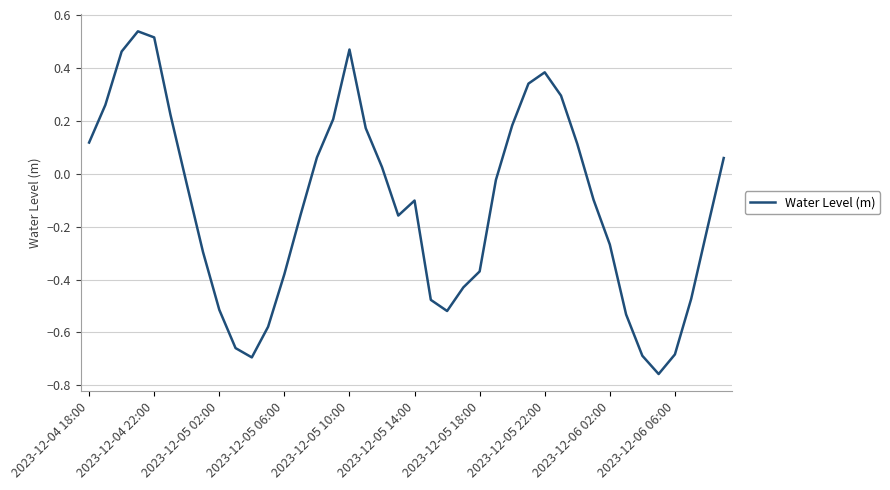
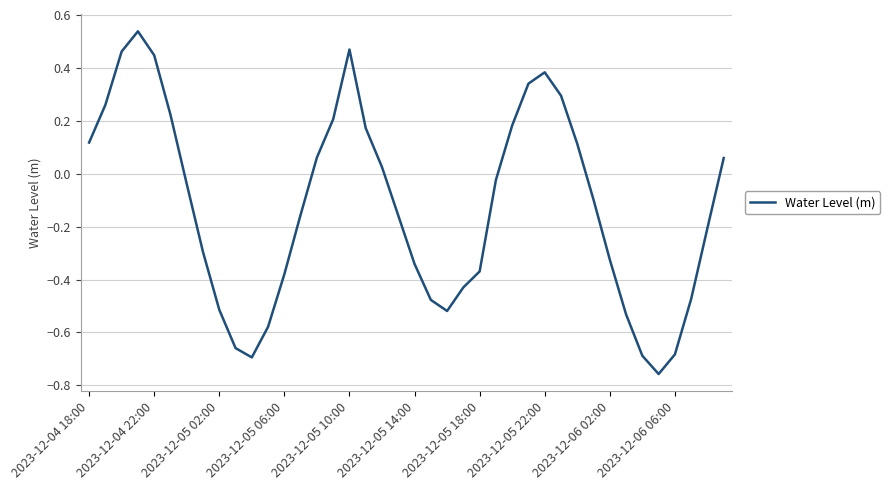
2023-12-04 22:00: 0.52 -> 0.45
2023-12-05 14:00: -0.10 -> -0.34
2023-12-06 02:00: -0.27 -> -0.32
